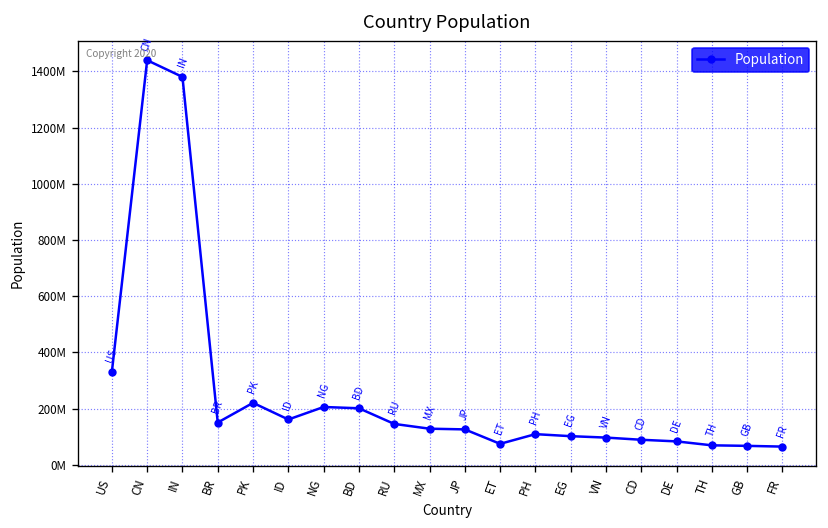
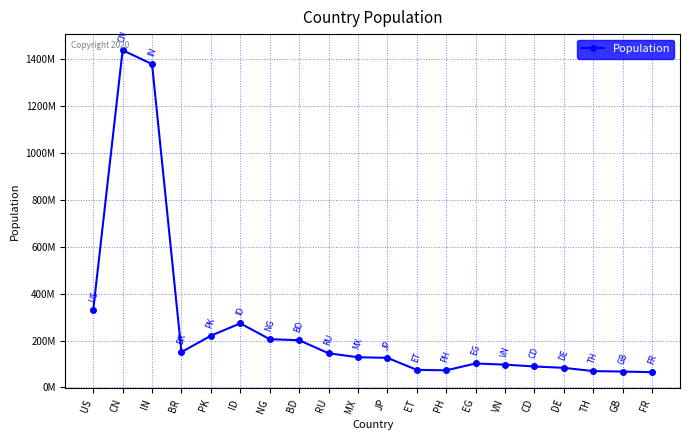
ID: 160000000 -> 270000000
PH: 110000000 -> 70000000
